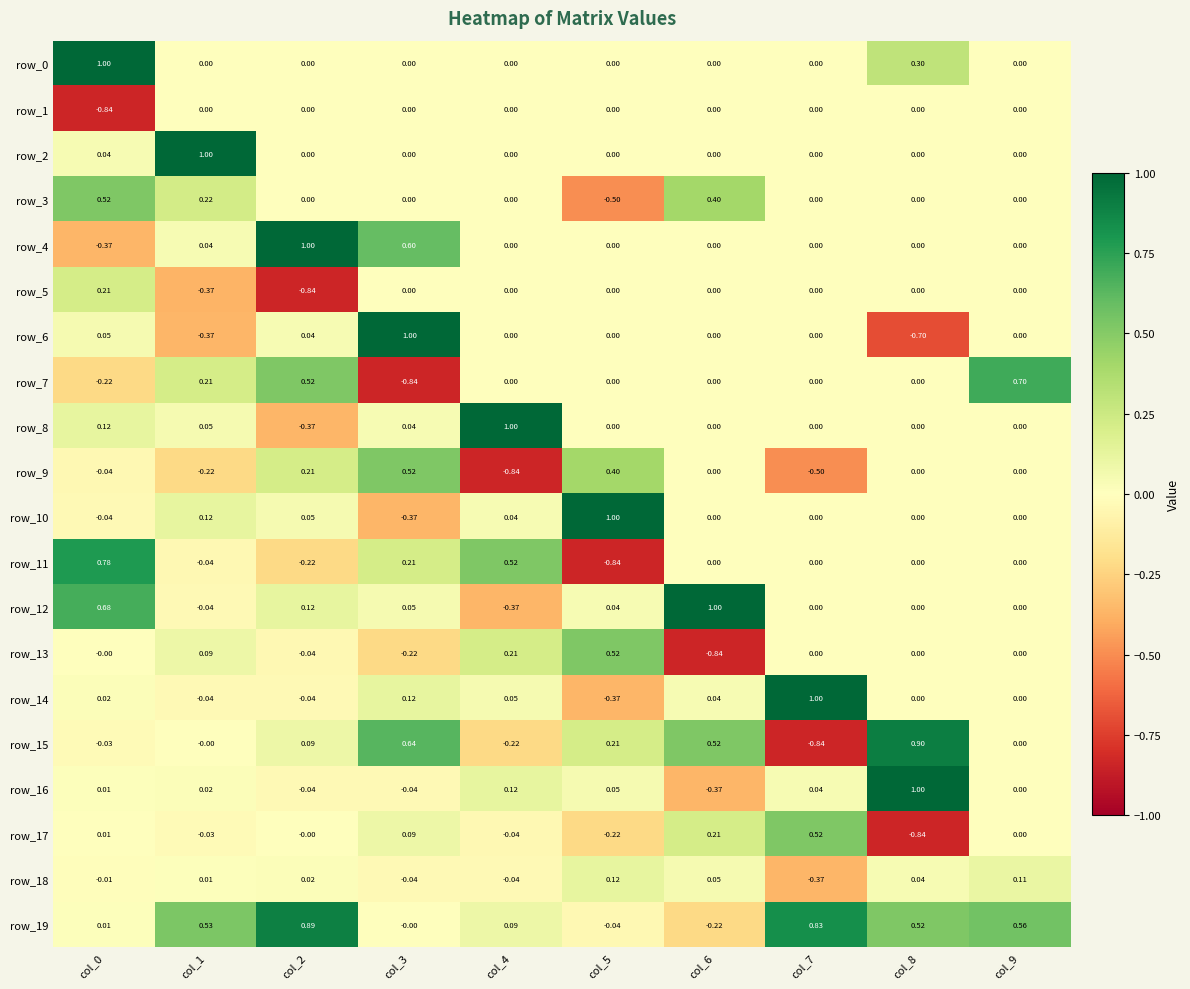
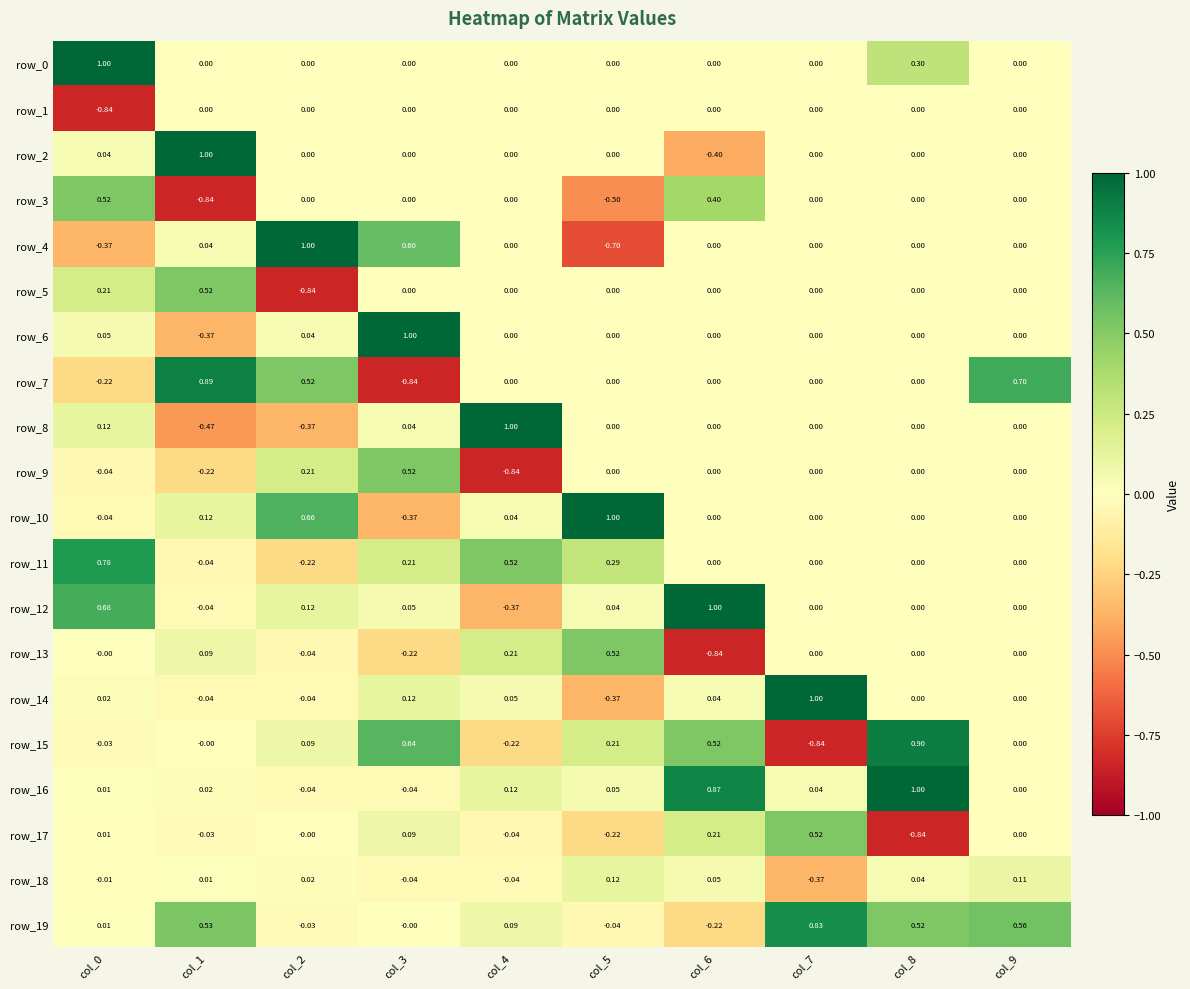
row_2, col_6: 0.00 -> -0.40
row_3, col_1: 0.22 -> -0.84
row_4, col_5: 0.00 -> -0.70
row_5, col_1: -0.37 -> 0.52
row_6, col_8: -0.70 -> 0.00
row_7, col_1: 0.21 -> 0.89
row_8, col_1: 0.05 -> -0.47
row_9, col_5: 0.40 -> 0.00
row_9, col_7: -0.50 -> 0.00
row_10, col_2: 0.05 -> 0.66
row_11, col_5: -0.84 -> 0.29
row_16, col_6: -0.37 -> 0.87
row_19, col_2: 0.89 -> -0.03
